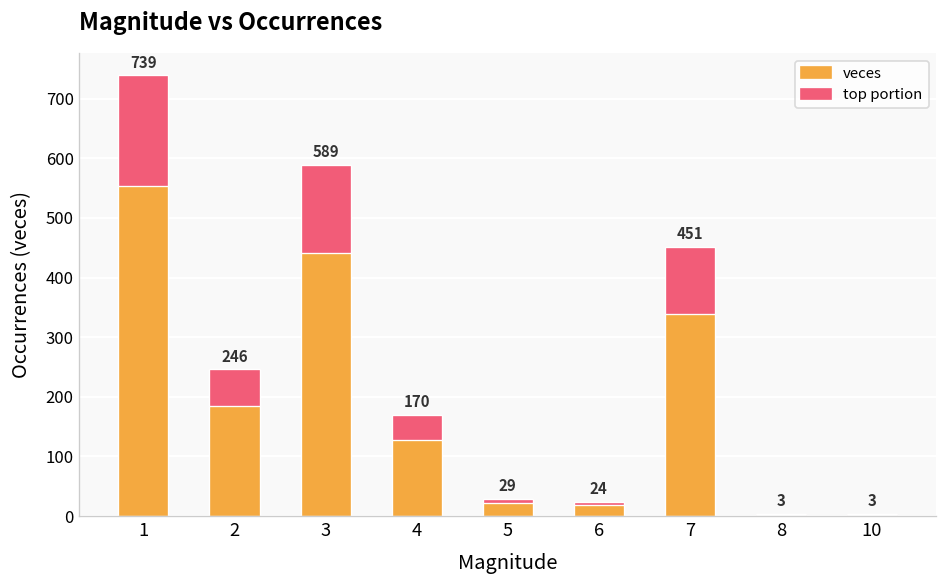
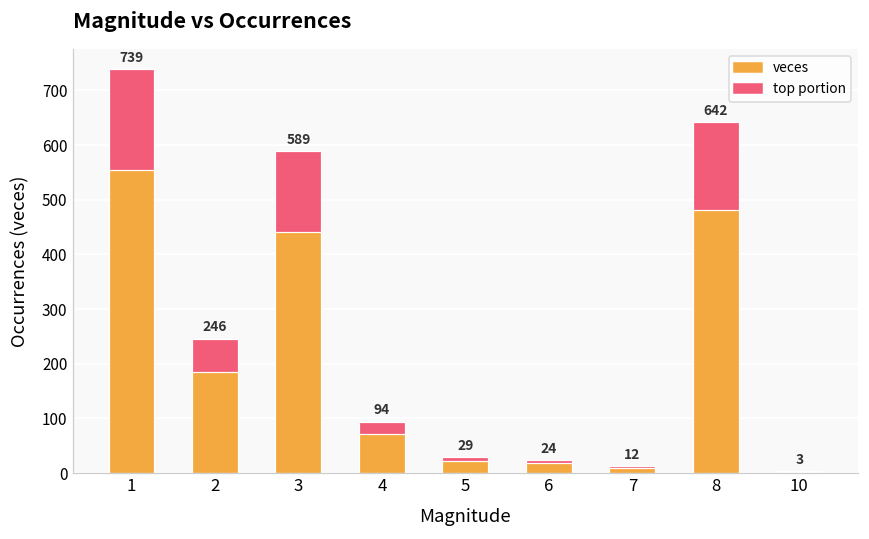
veces, 4: 170 -> 94
veces, 7: 451 -> 12
veces, 8: 3 -> 642
